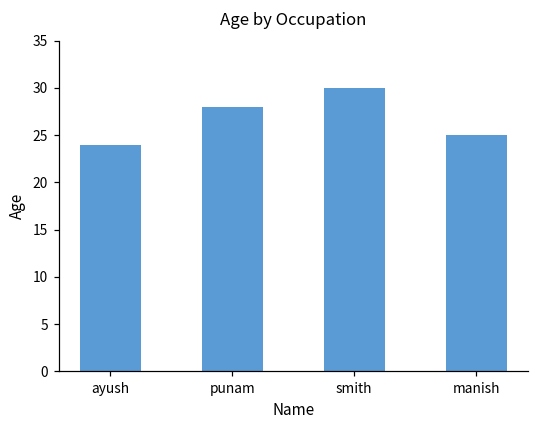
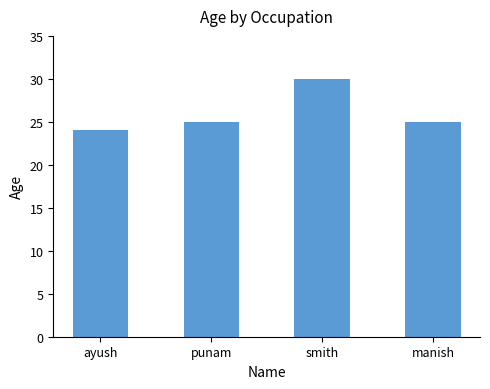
punam: 28 -> 25
